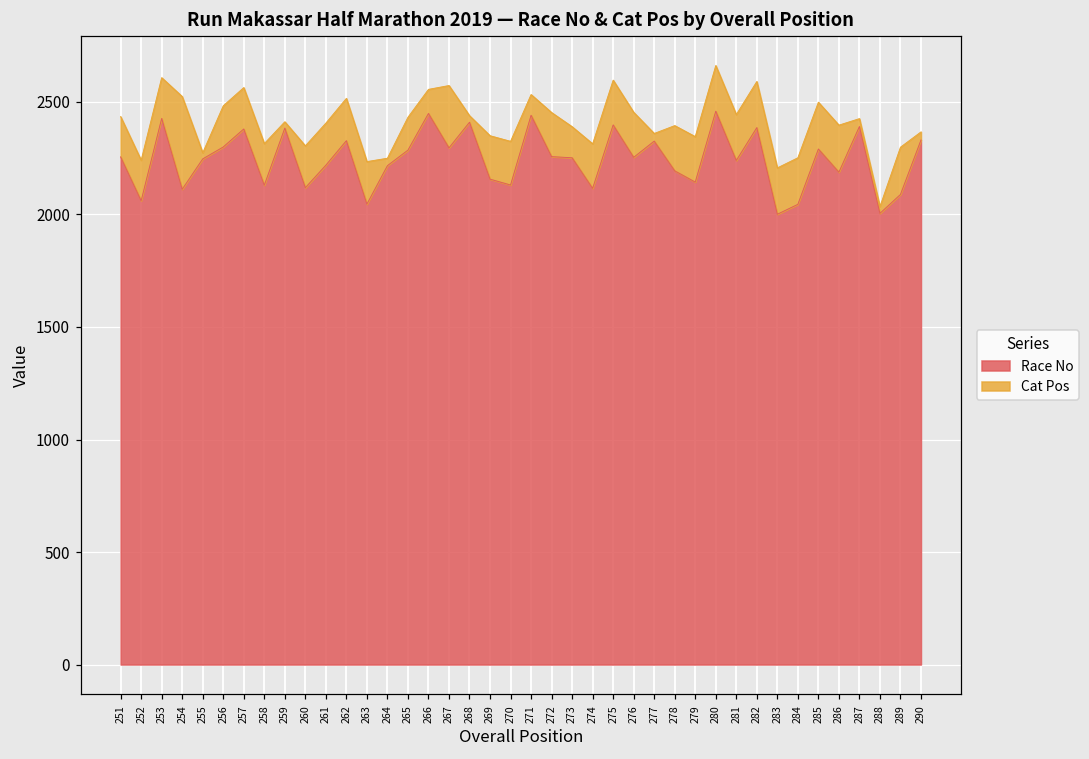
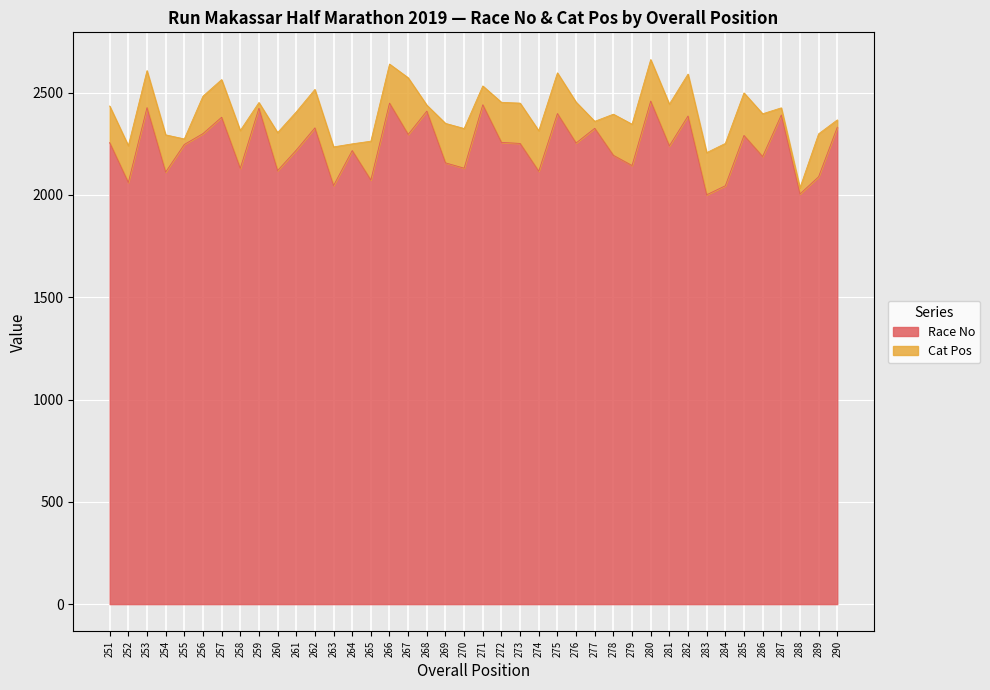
Cat Pos, 254: 410 -> 180
Race No, 259: 2380 -> 2420
Race No, 265: 2290 -> 2070
Cat Pos, 265: 150 -> 190
Cat Pos, 266: 110 -> 190
Cat Pos, 273: 140 -> 200
